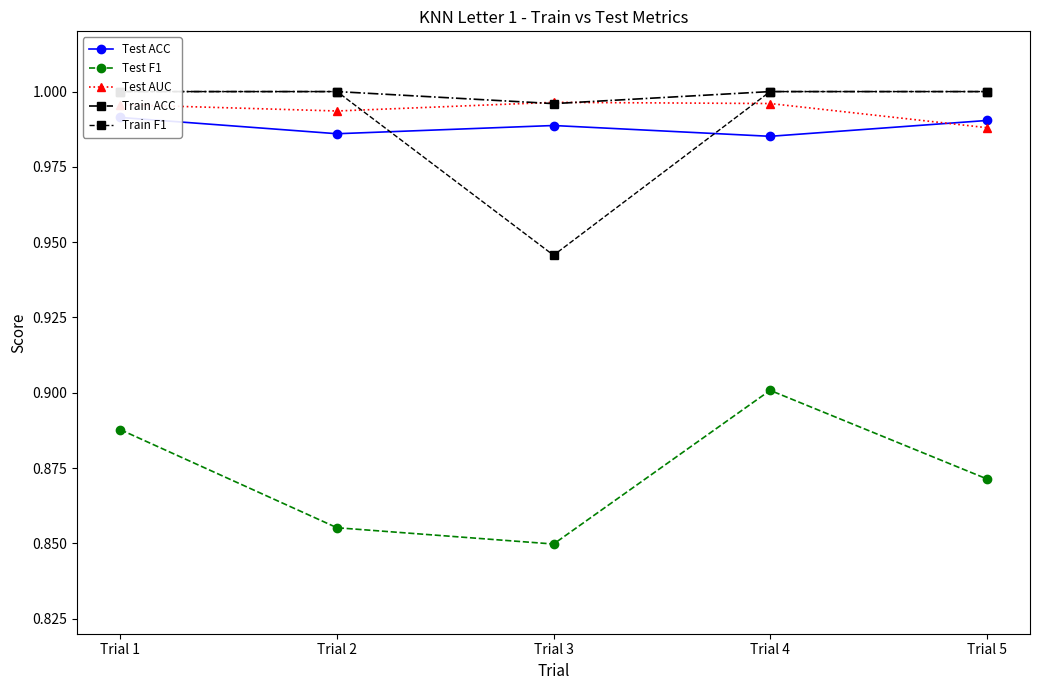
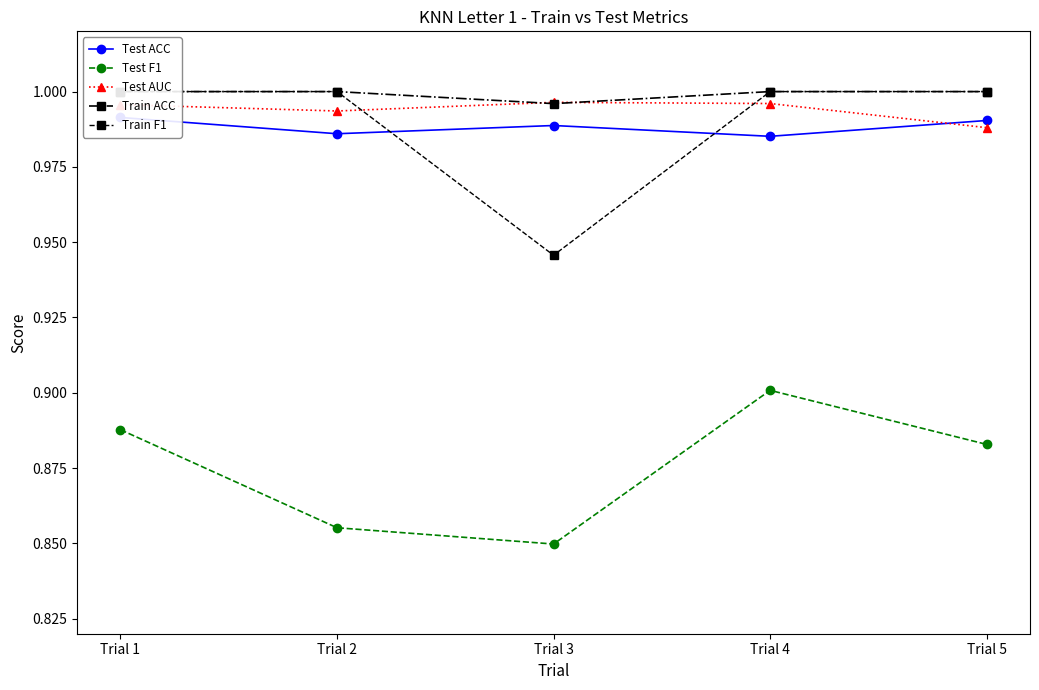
Test F1, Trial 5: 0.871 -> 0.883
